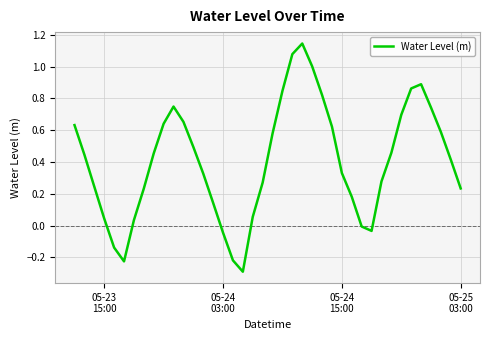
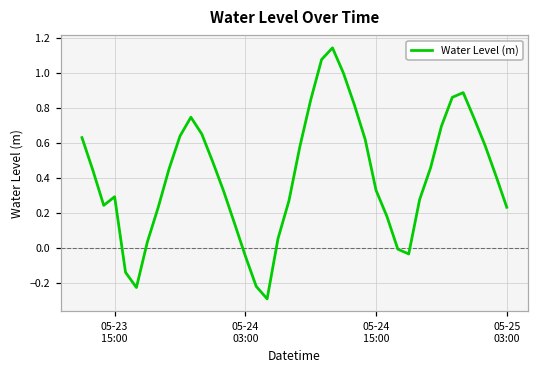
05-23 15:00: 0.04 -> 0.29
